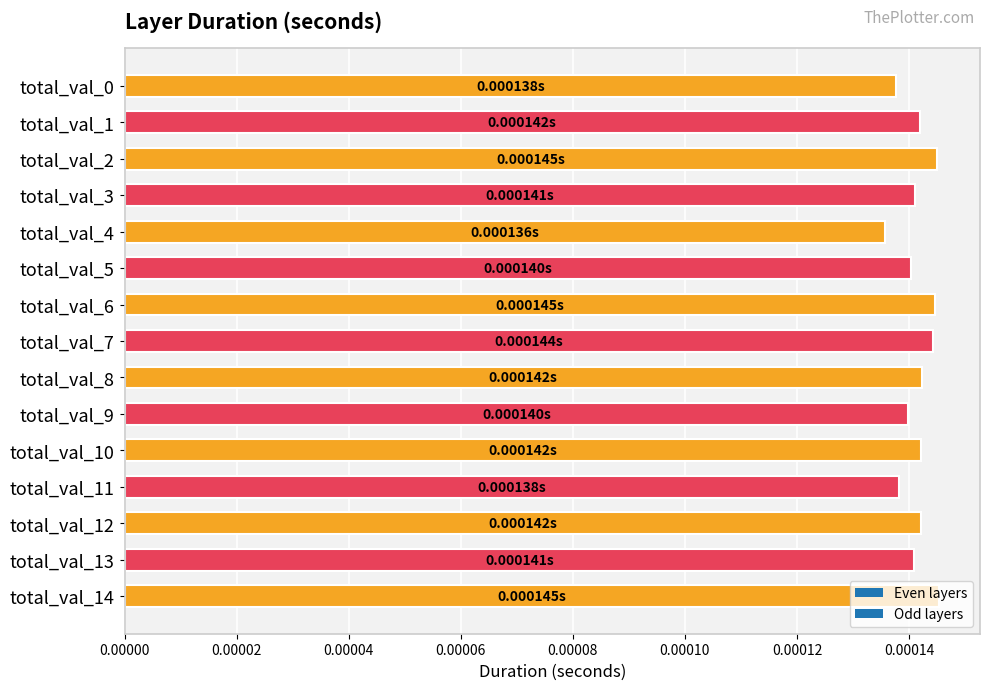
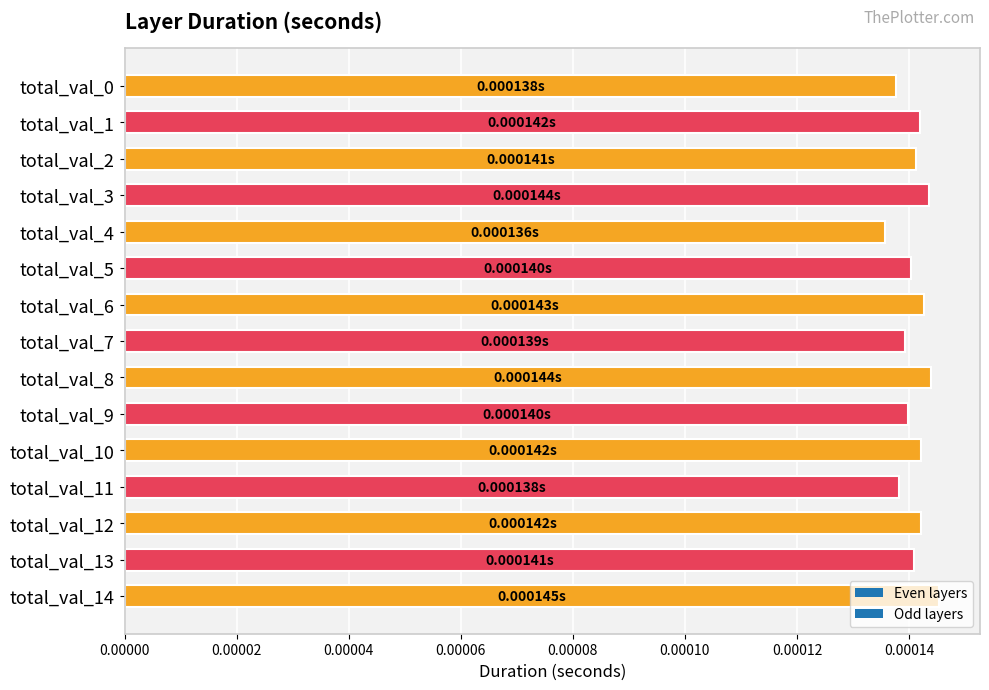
total_val_2: 0.000145s -> 0.000141s
total_val_3: 0.000141s -> 0.000144s
total_val_6: 0.000145s -> 0.000143s
total_val_7: 0.000144s -> 0.000139s
total_val_8: 0.000142s -> 0.000144s
